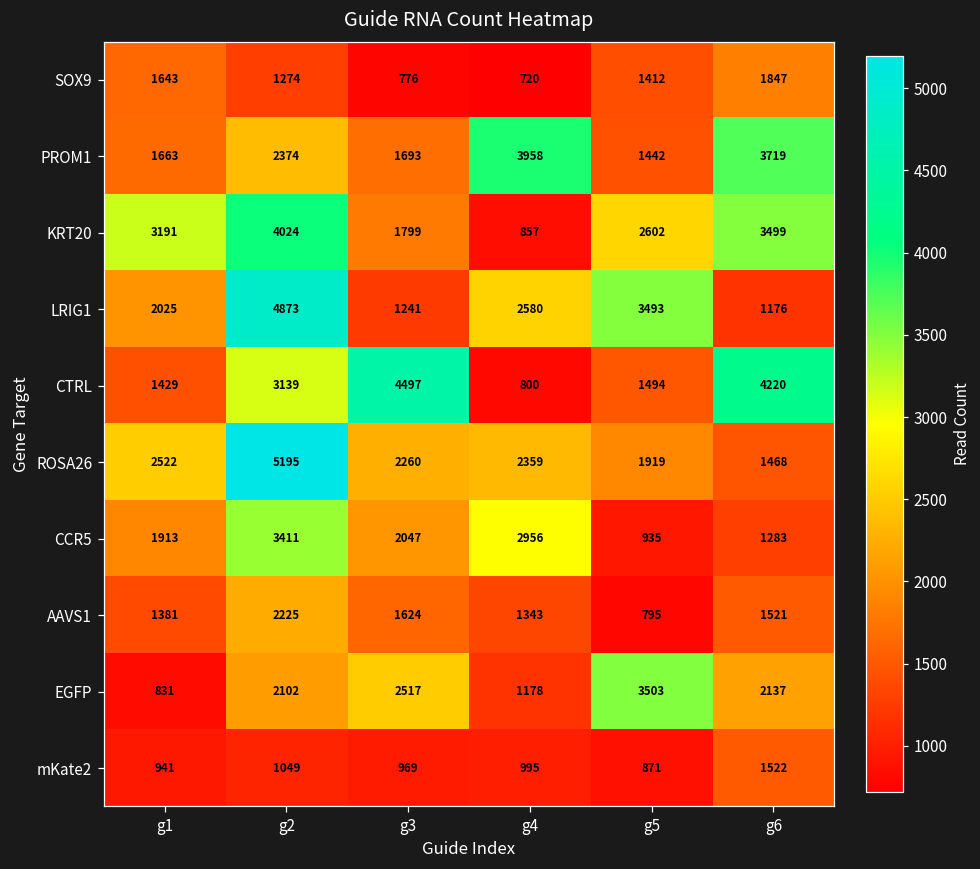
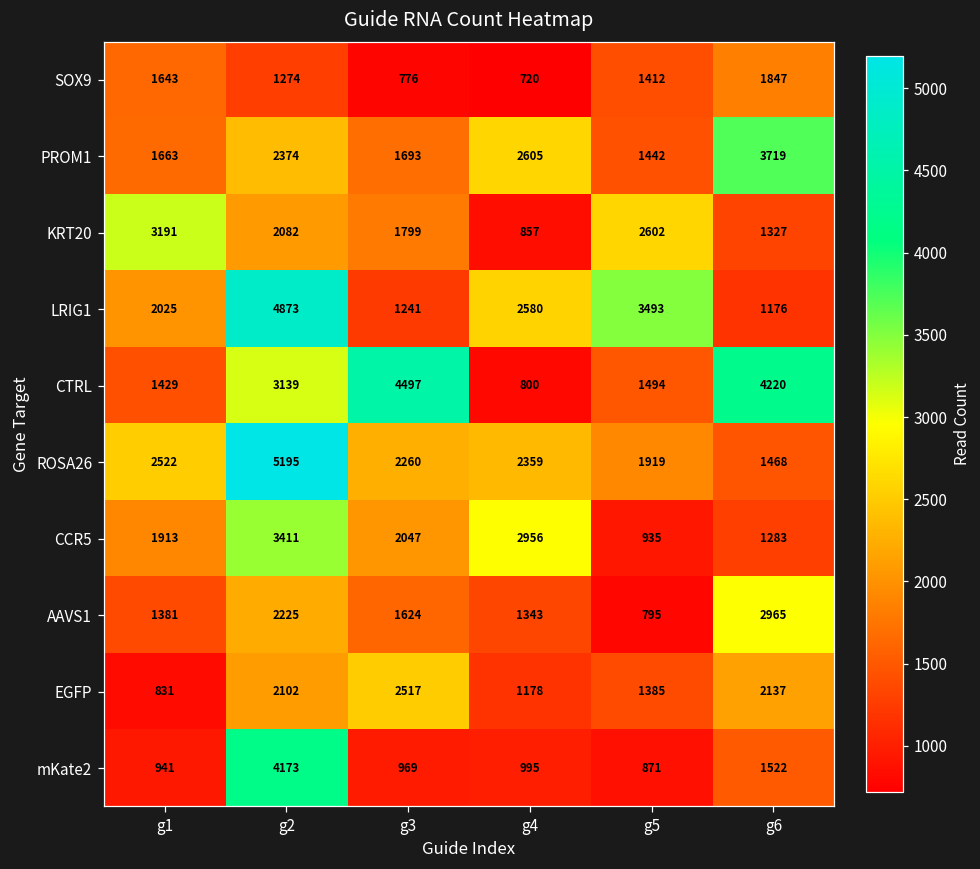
PROM1, g4: 3958 -> 2605
KRT20, g2: 4024 -> 2082
KRT20, g6: 3499 -> 1327
AAVS1, g6: 1521 -> 2965
EGFP, g5: 3503 -> 1385
mKate2, g2: 1049 -> 4173
